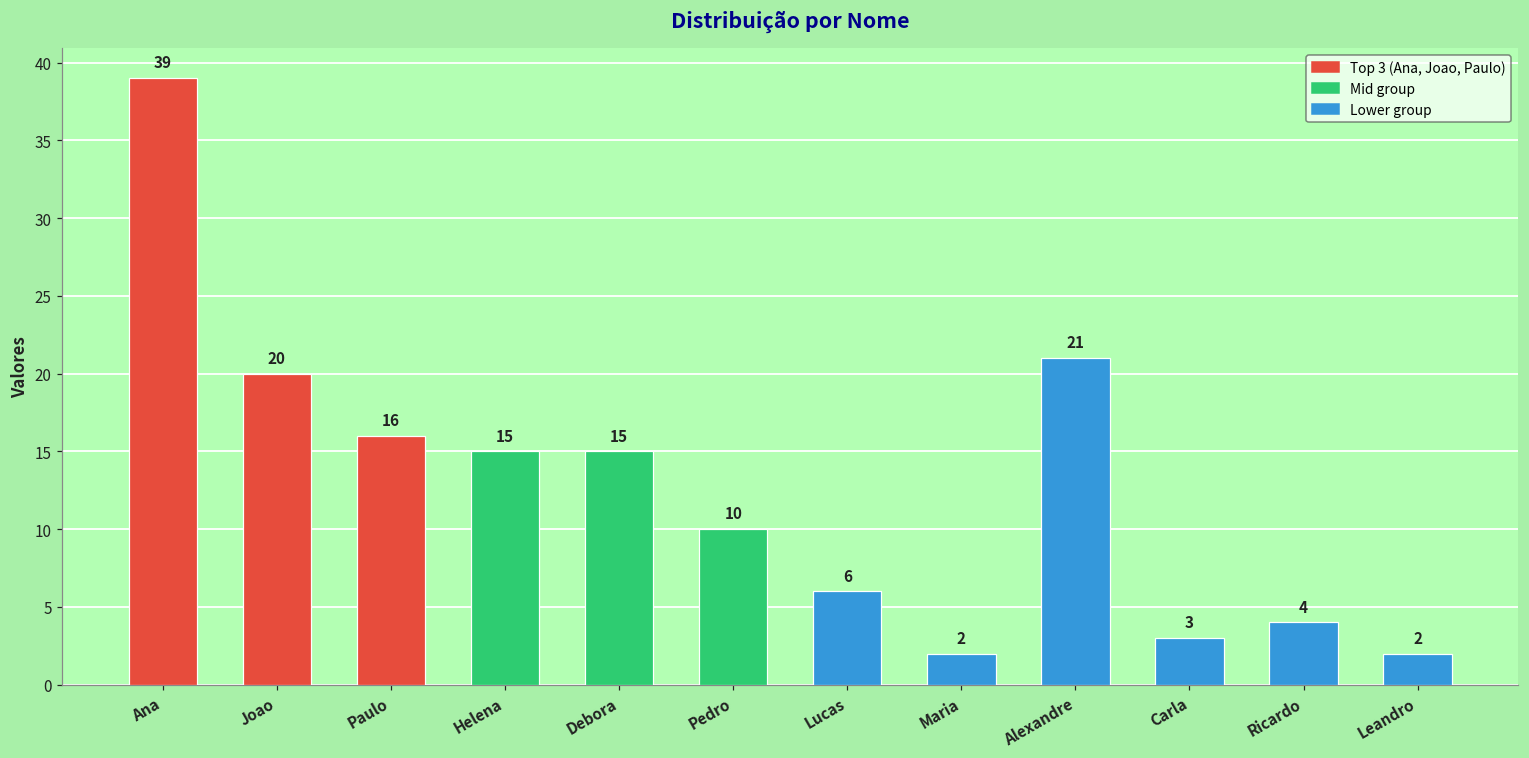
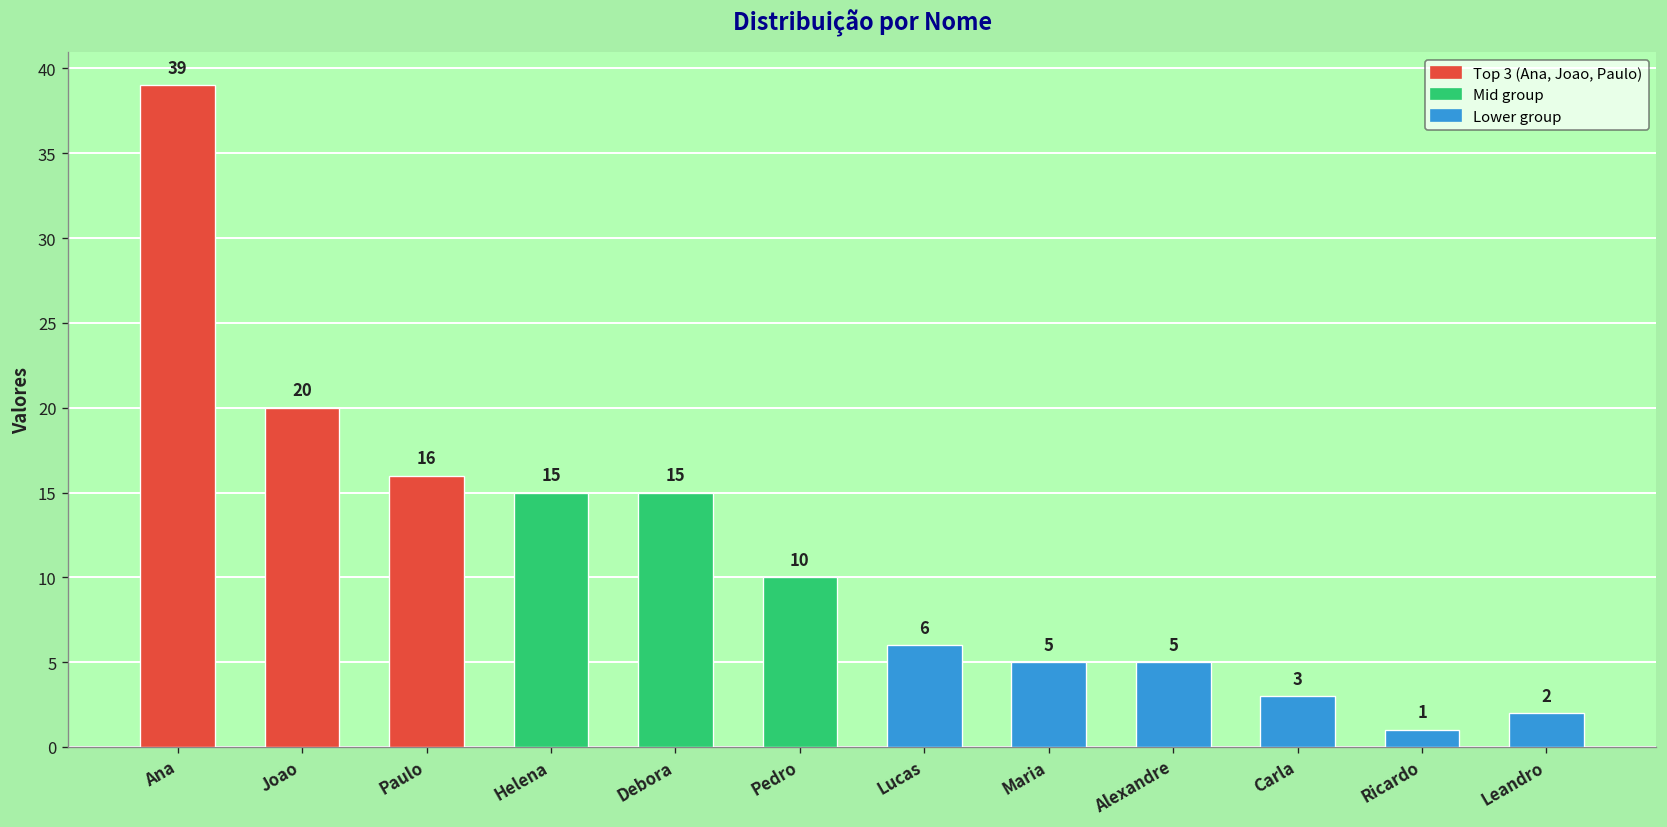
Maria: 2 -> 5
Alexandre: 21 -> 5
Ricardo: 4 -> 1
